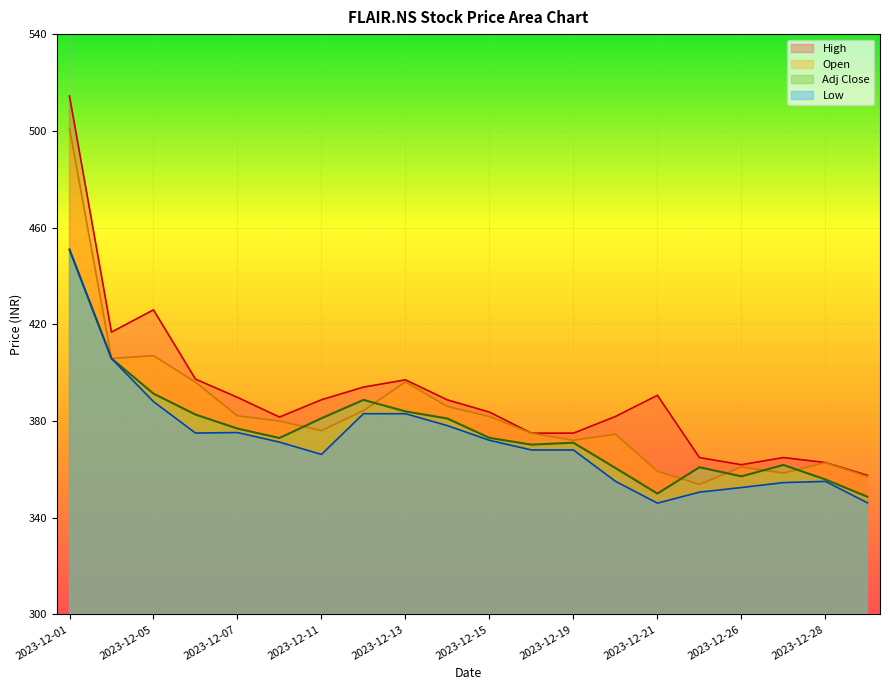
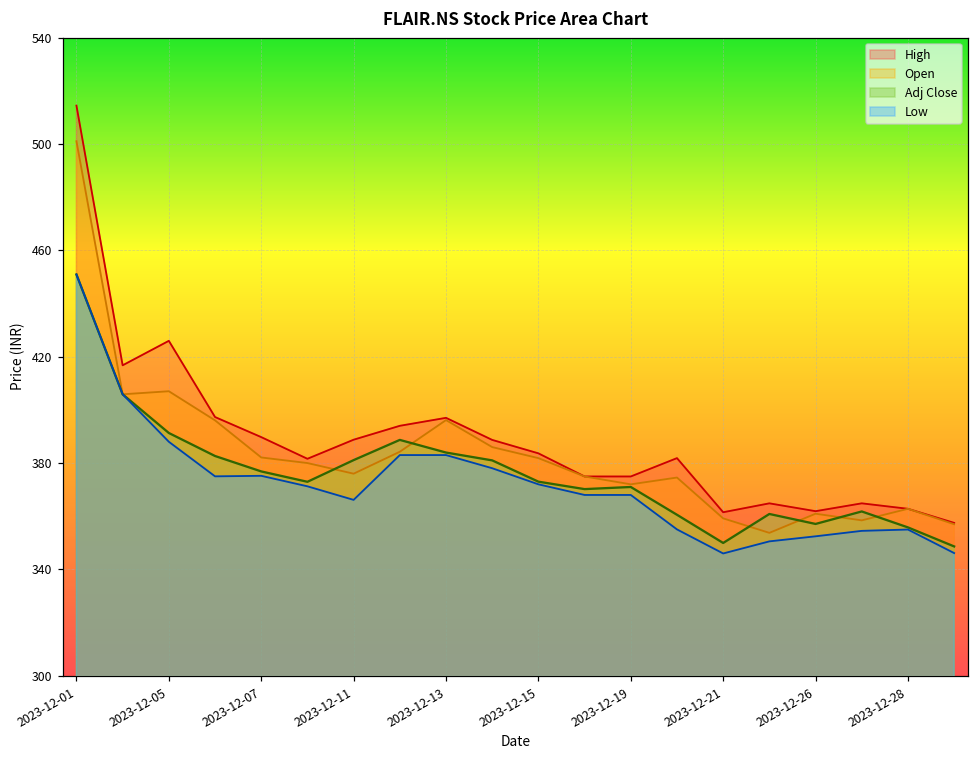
High, 2023-12-21: 391 -> 362
